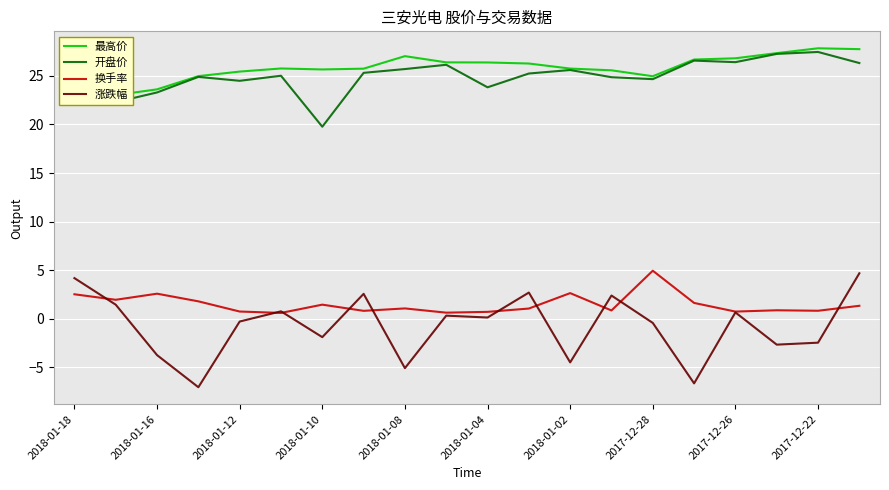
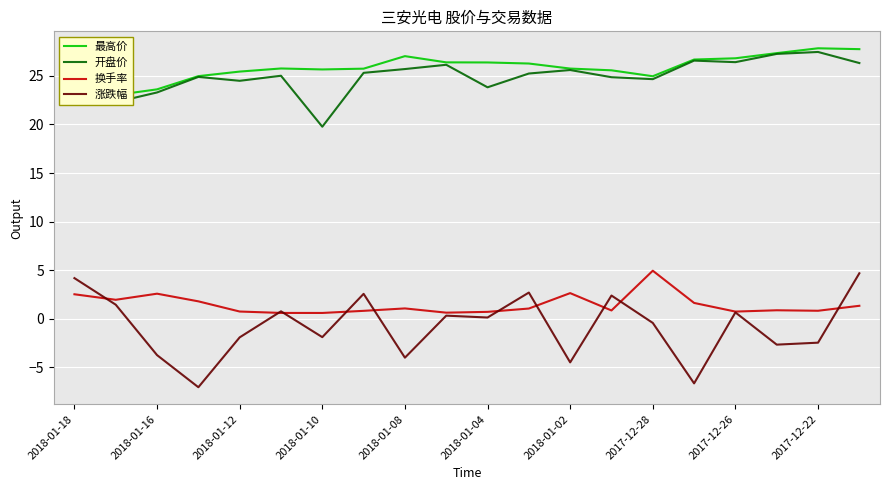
涨跌幅, 2018-01-12: 0 -> -2
换手率, 2018-01-10: 1.4 -> 0.6
涨跌幅, 2018-01-08: -5 -> -4
